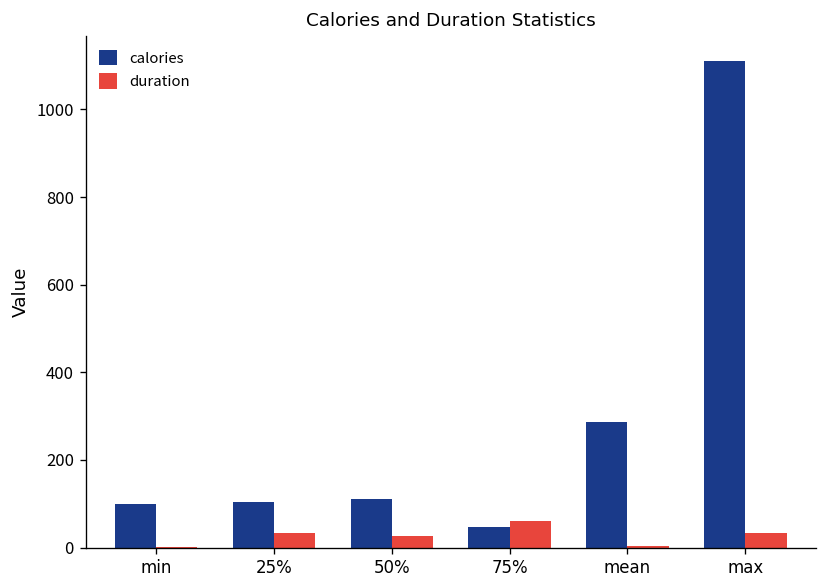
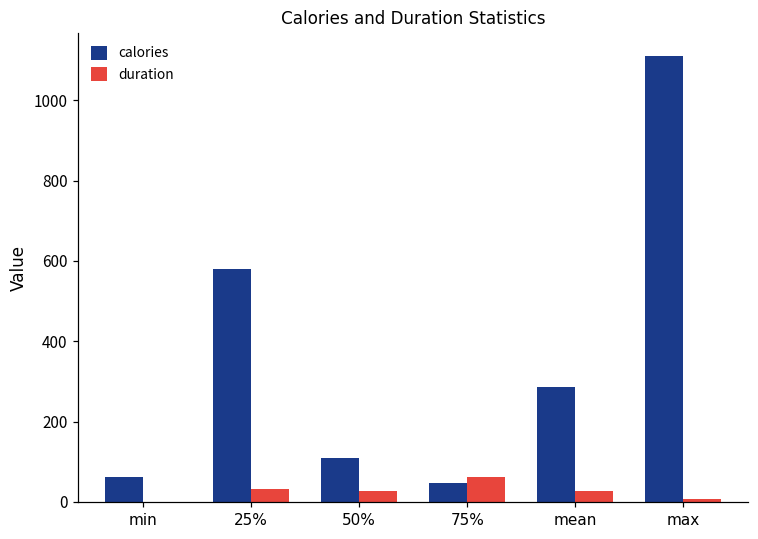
calories, min: 100 -> 60
calories, 25%: 100 -> 580
duration, mean: 0 -> 30
duration, max: 30 -> 10
